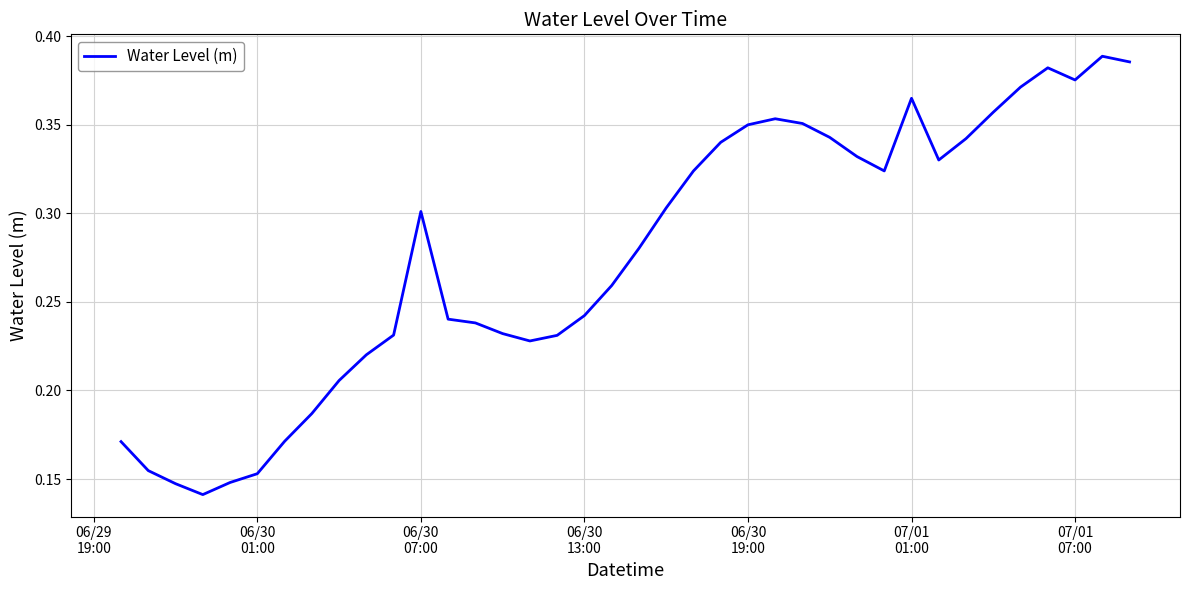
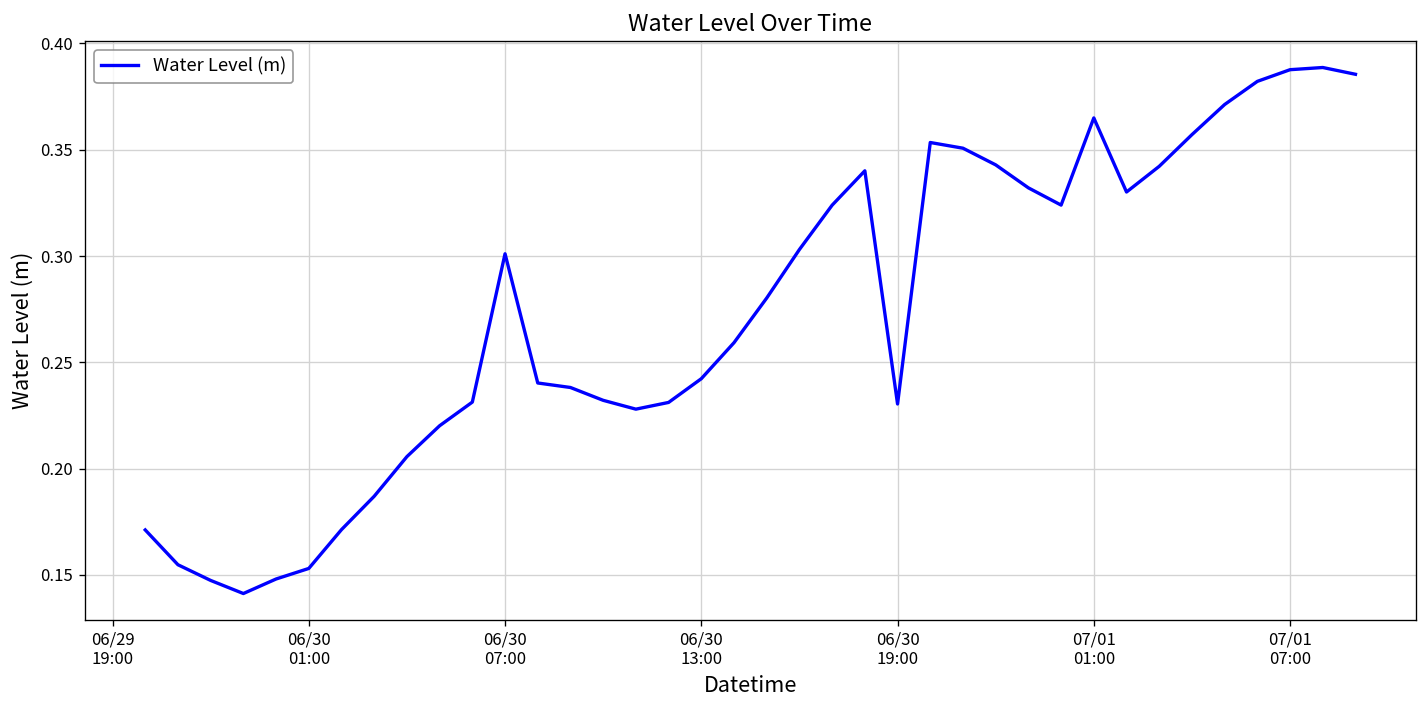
06/30 19:00: 0.350 -> 0.230
07/01 07:00: 0.375 -> 0.388
